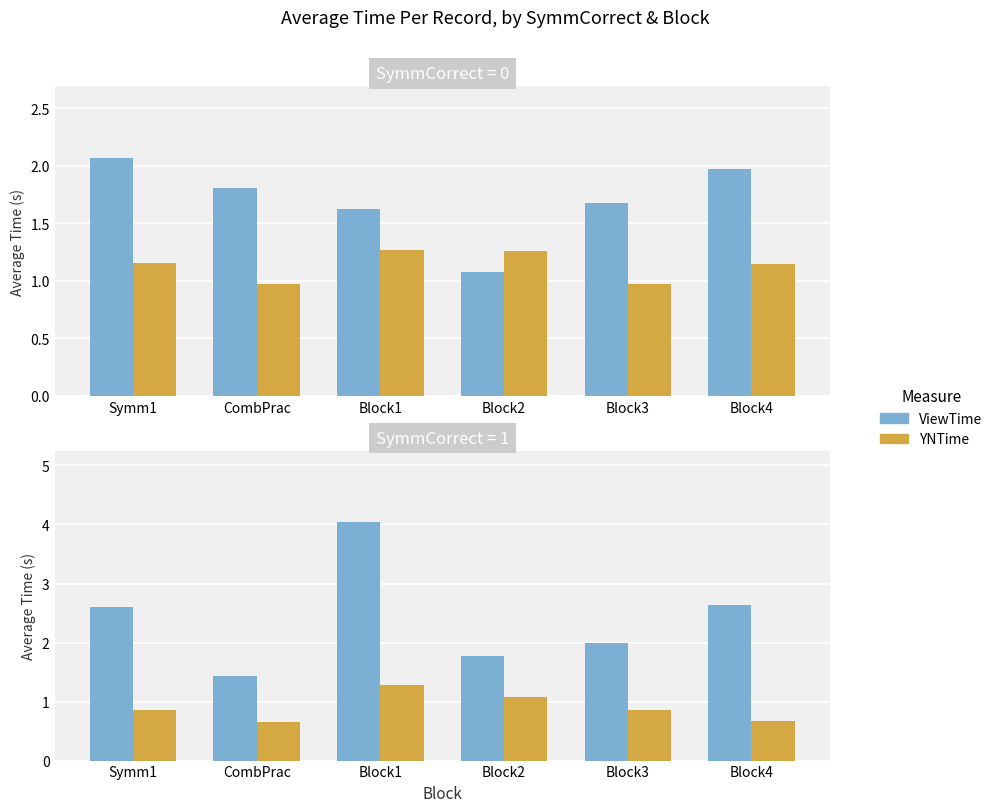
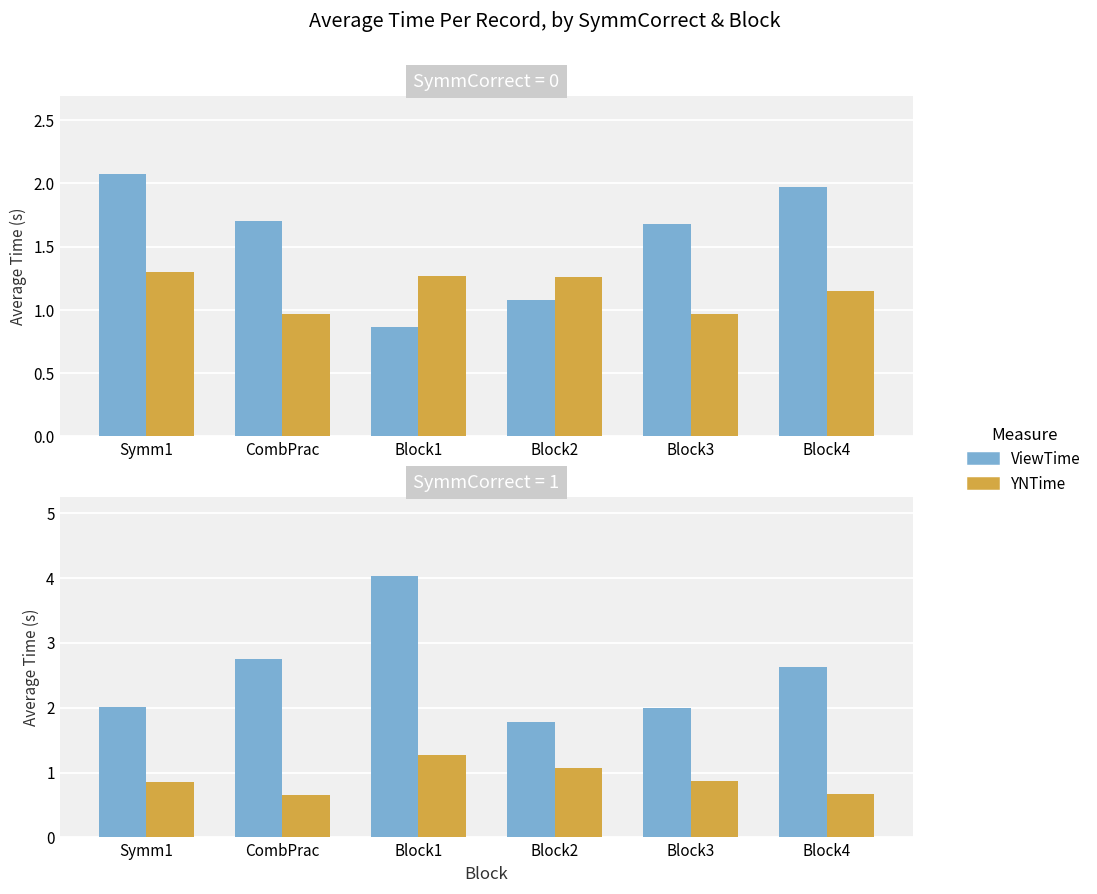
SymmCorrect = 0, YNTime, Symm1: 1.16 -> 1.30
SymmCorrect = 0, ViewTime, CombPrac: 1.81 -> 1.71
SymmCorrect = 0, ViewTime, Block1: 1.63 -> 0.87
SymmCorrect = 1, ViewTime, Symm1: 2.6 -> 2.0
SymmCorrect = 1, ViewTime, CombPrac: 1.4 -> 2.8
